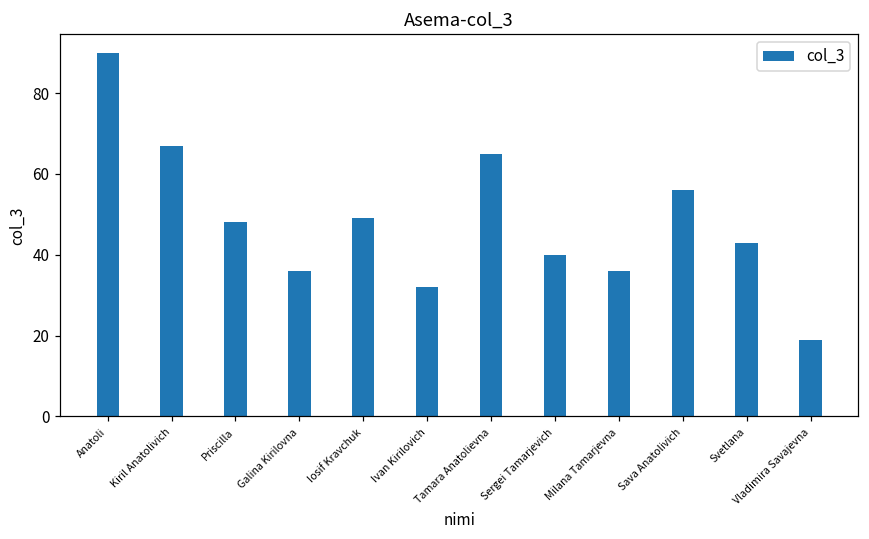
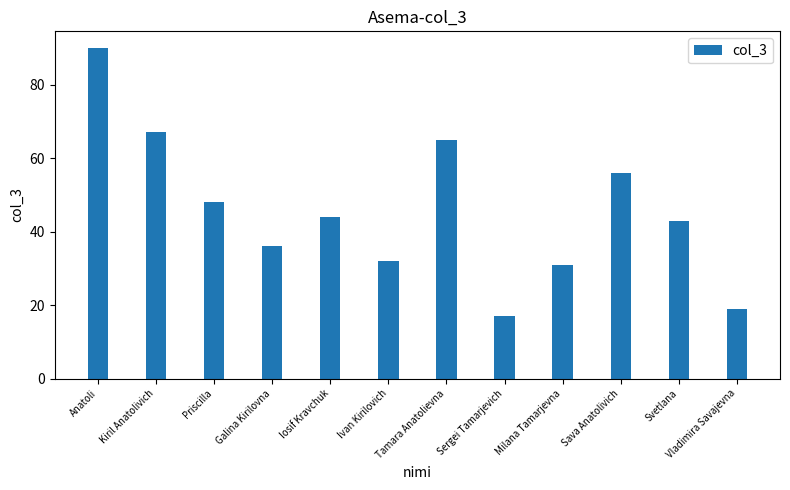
Iosif Kravchuk: 49 -> 44
Sergei Tamarjevich: 40 -> 17
Milana Tamarjevna: 36 -> 31
